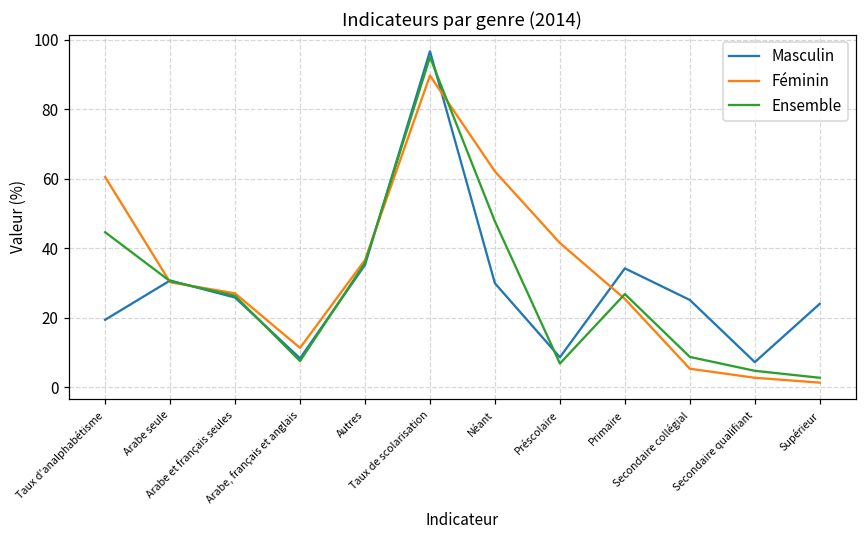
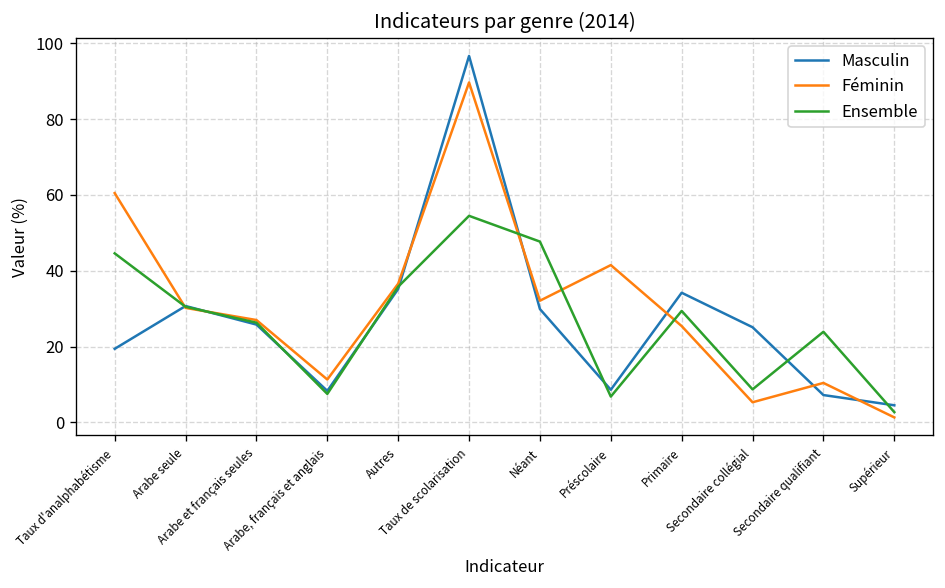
Ensemble, Taux de scolarisation: 95 -> 55
Féminin, Néant: 62 -> 32
Ensemble, Primaire: 27 -> 29
Féminin, Secondaire qualifiant: 3 -> 10
Ensemble, Secondaire qualifiant: 5 -> 24
Masculin, Supérieur: 24 -> 5
